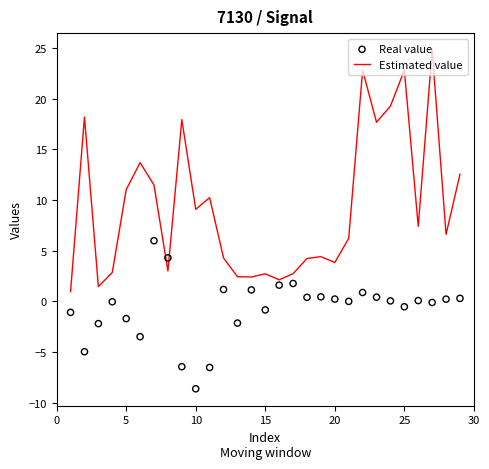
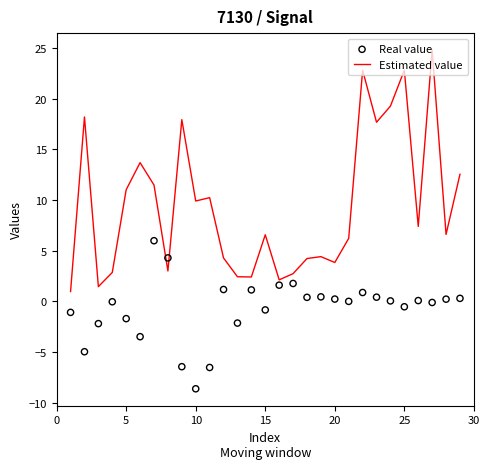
Estimated value, 10: 9.1 -> 9.9
Estimated value, 15: 2.7 -> 6.6
